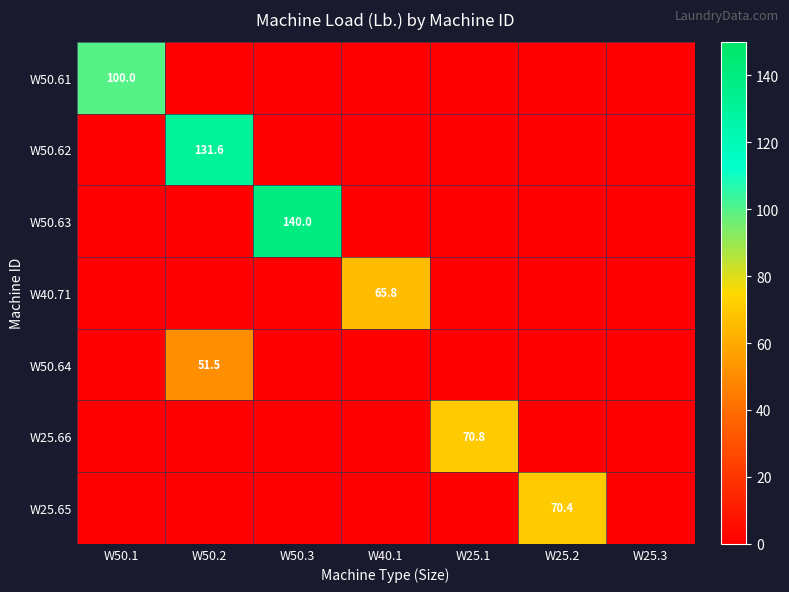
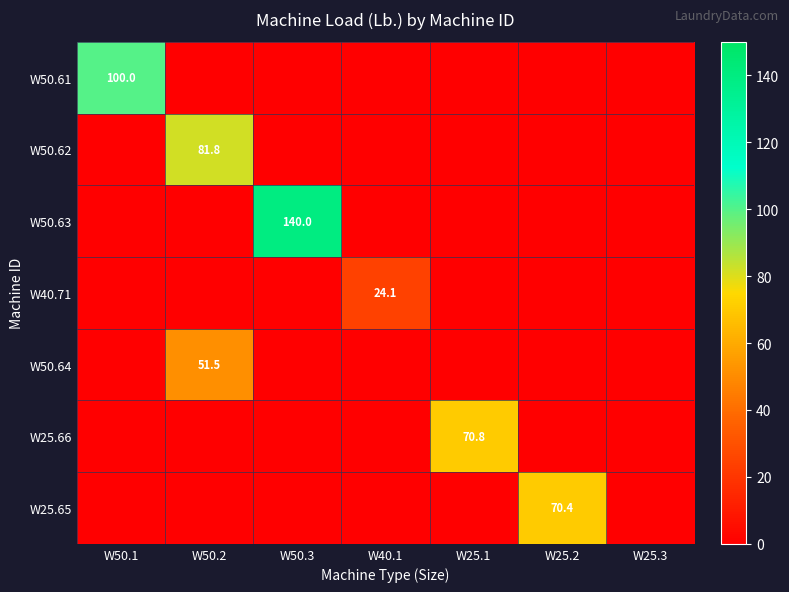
W50.62, W50.2: 131.6 -> 81.8
W40.71, W40.1: 65.8 -> 24.1
